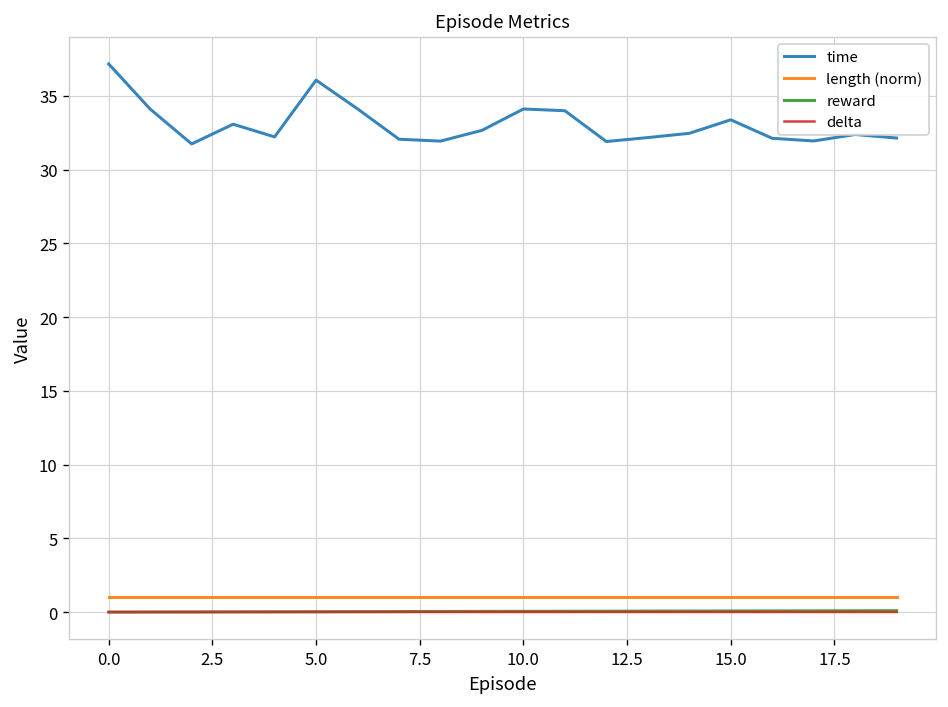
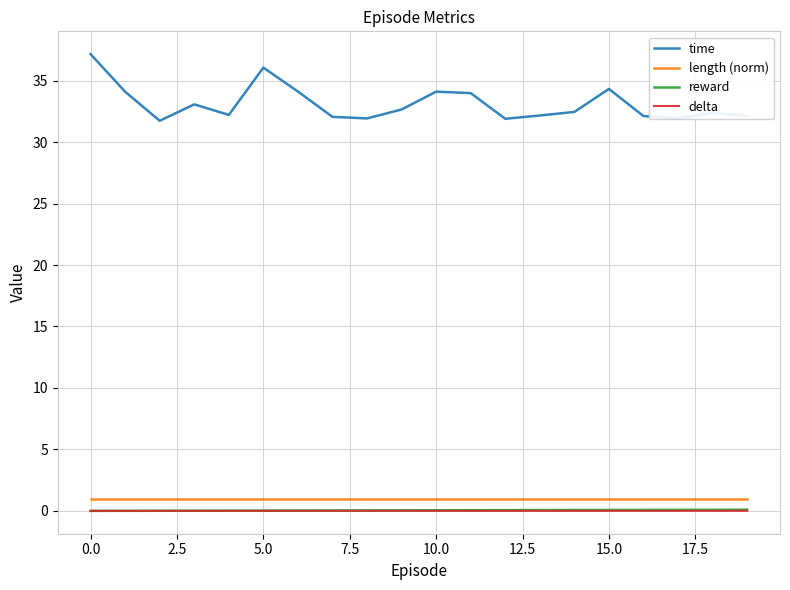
time, 15.0: 33.4 -> 34.3
